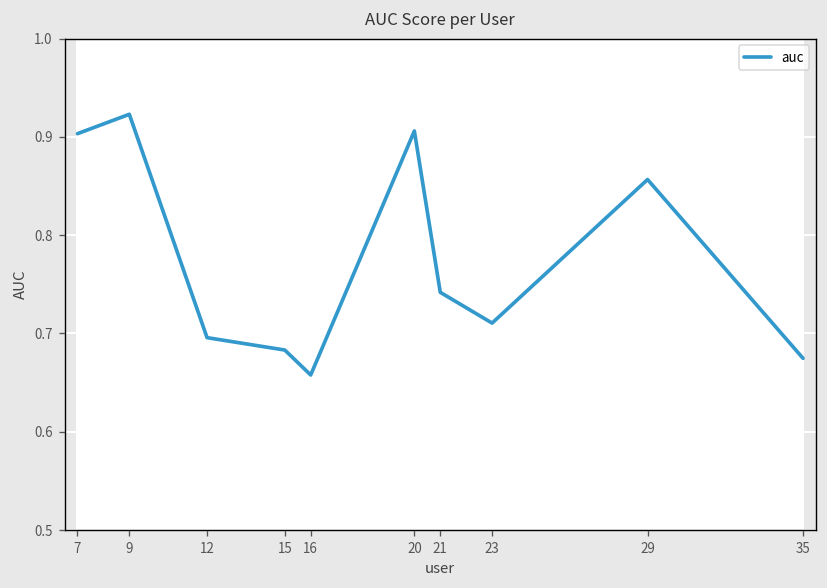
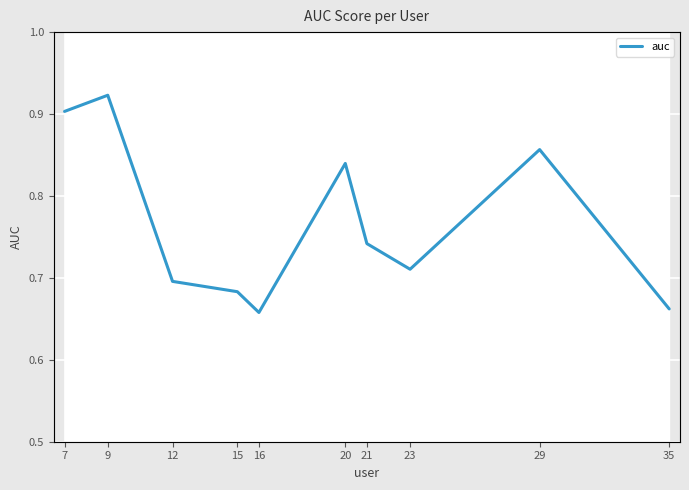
auc, 20: 0.91 -> 0.84
auc, 35: 0.67 -> 0.66
